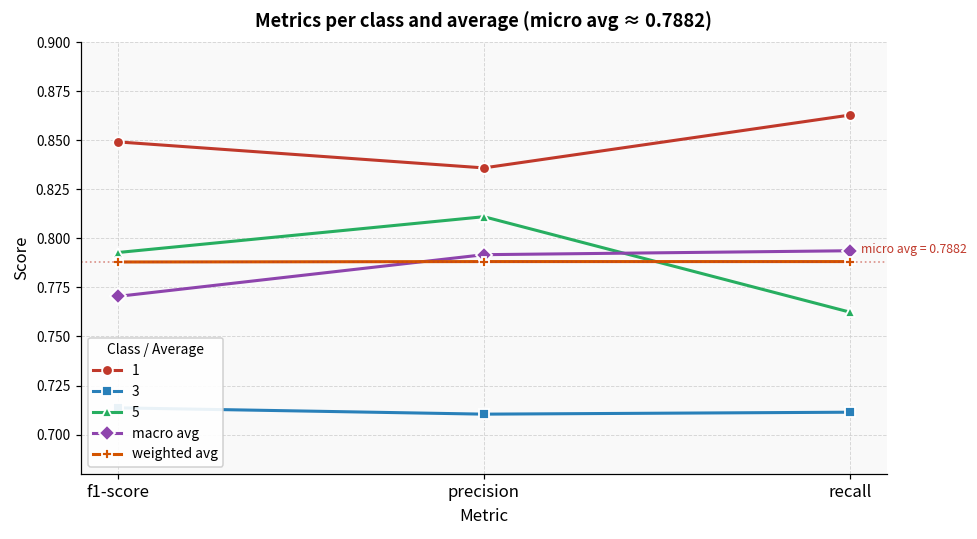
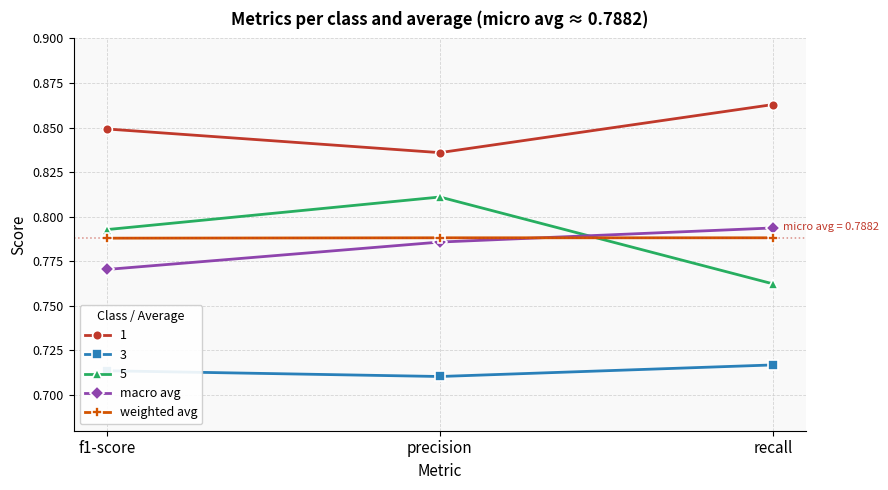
macro avg, precision: 0.792 -> 0.786
3, recall: 0.711 -> 0.717
